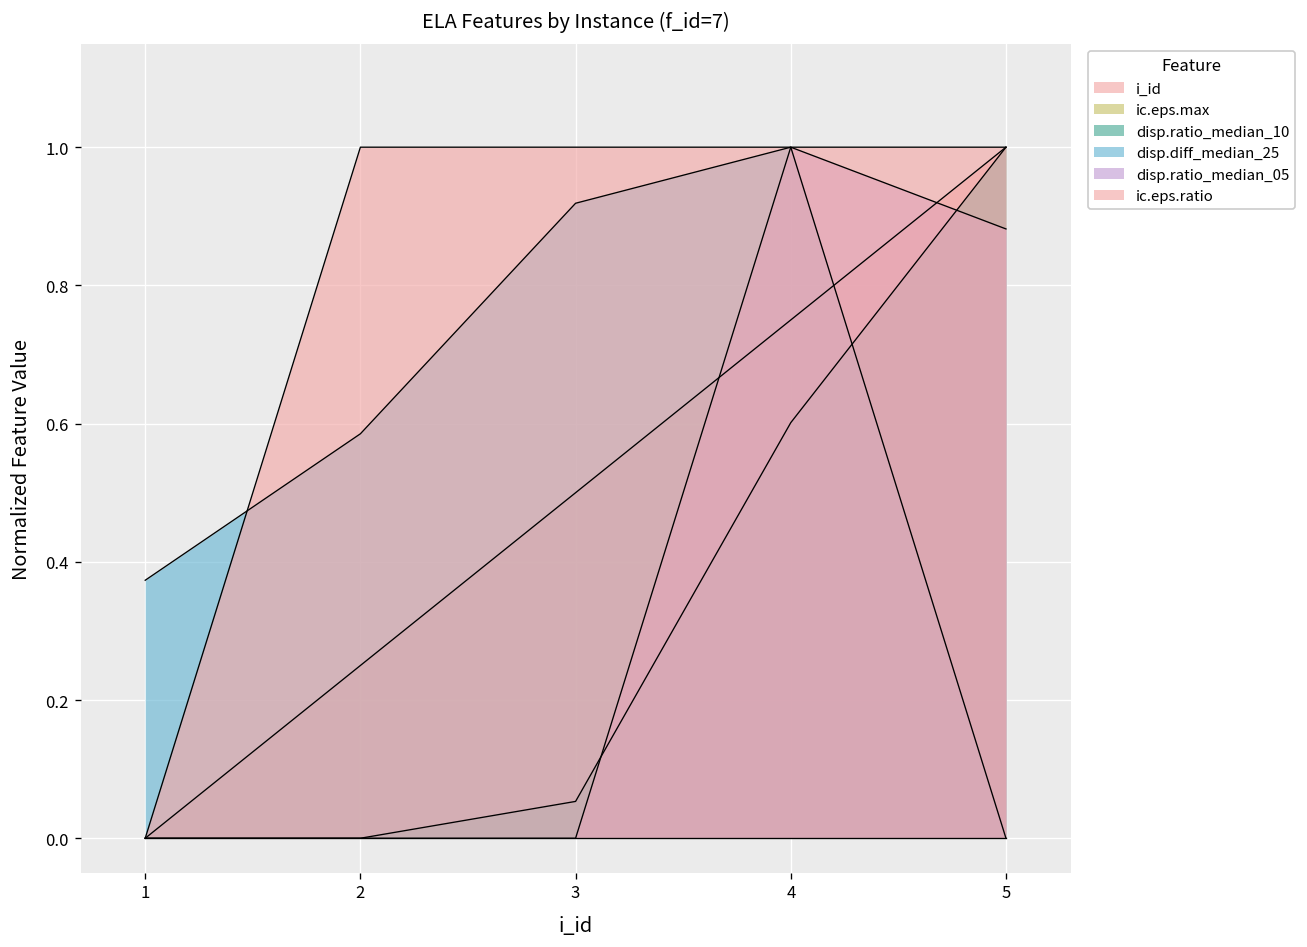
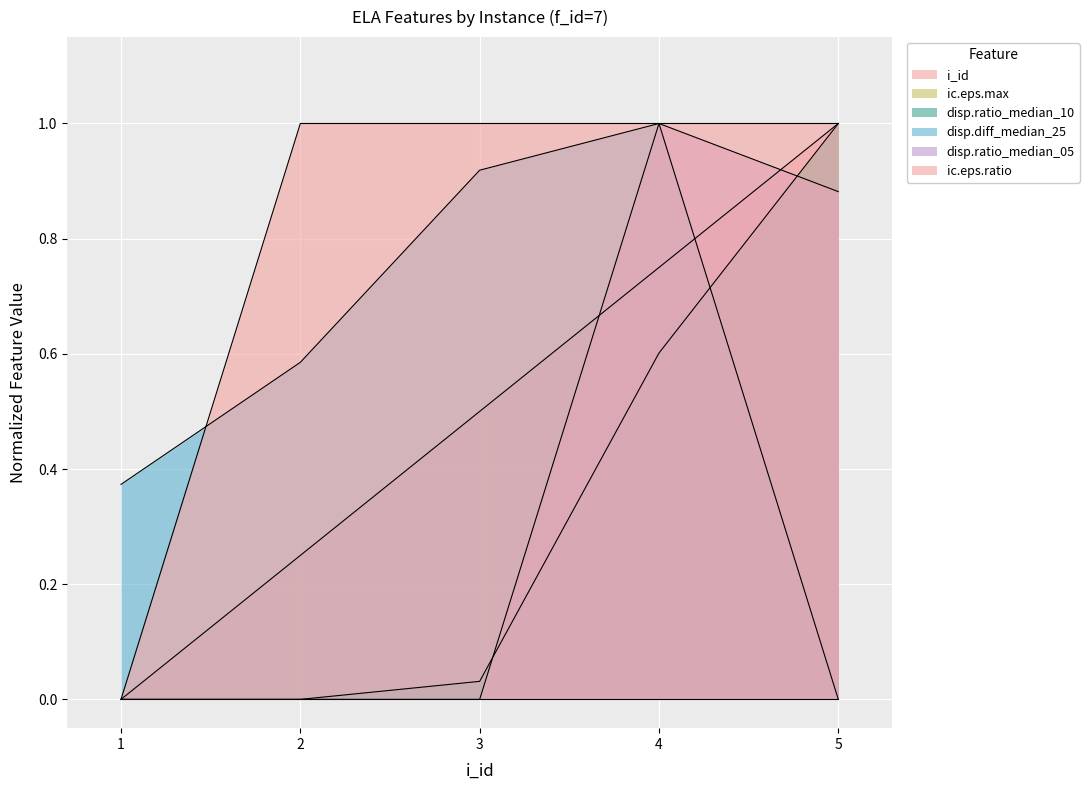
disp.ratio_median_10, 3: 0.05 -> 0.03
